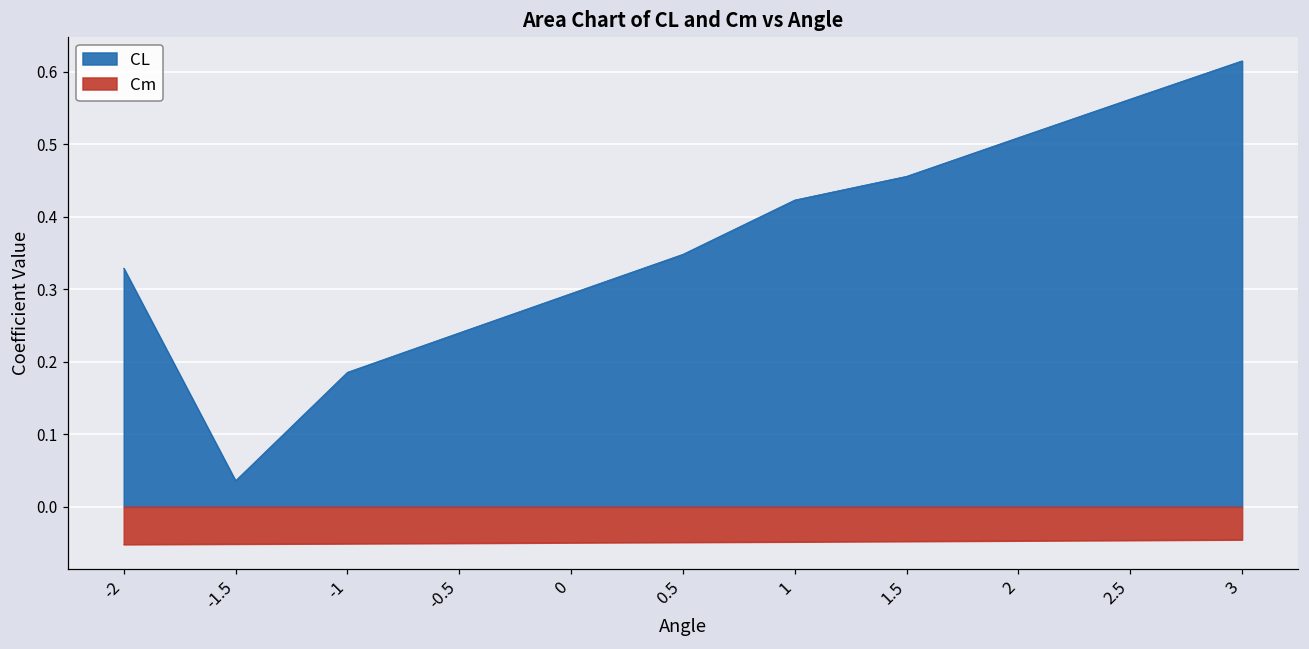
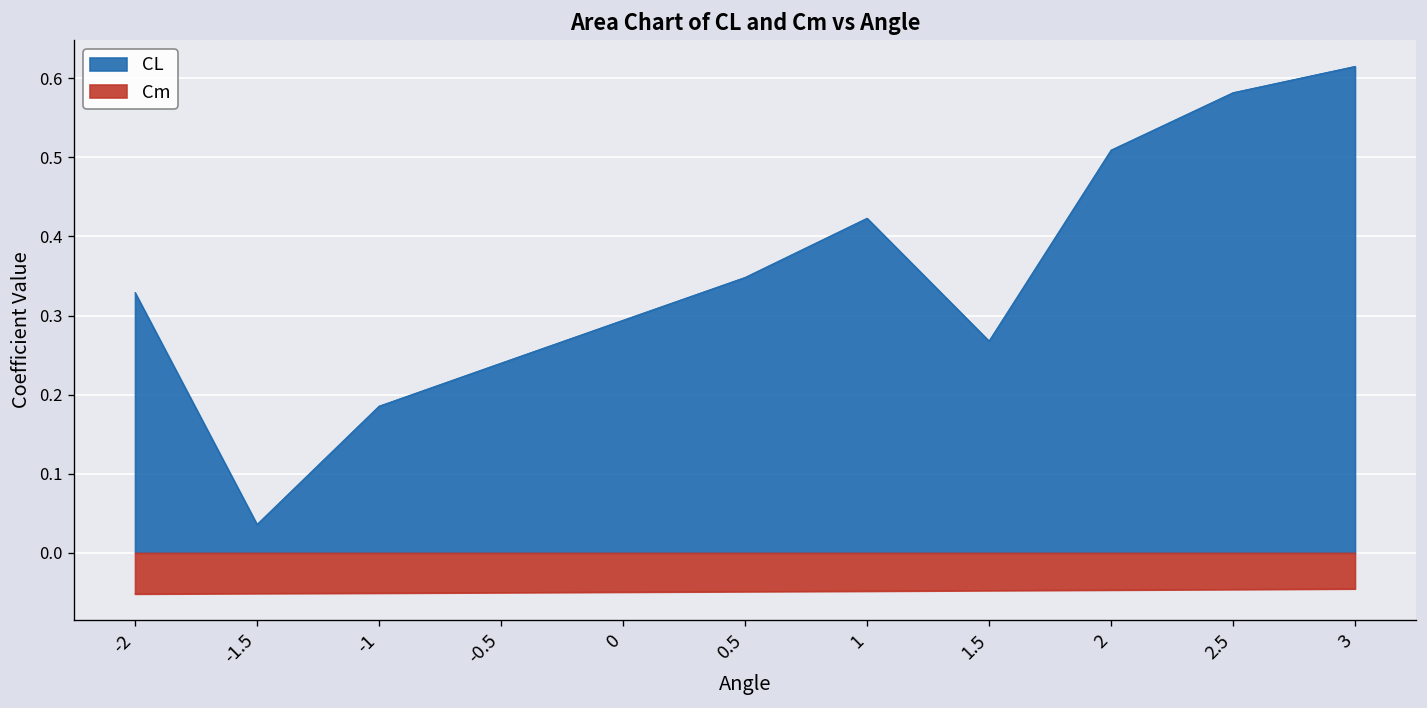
CL, 1.5: 0.46 -> 0.27
CL, 2.5: 0.56 -> 0.58
